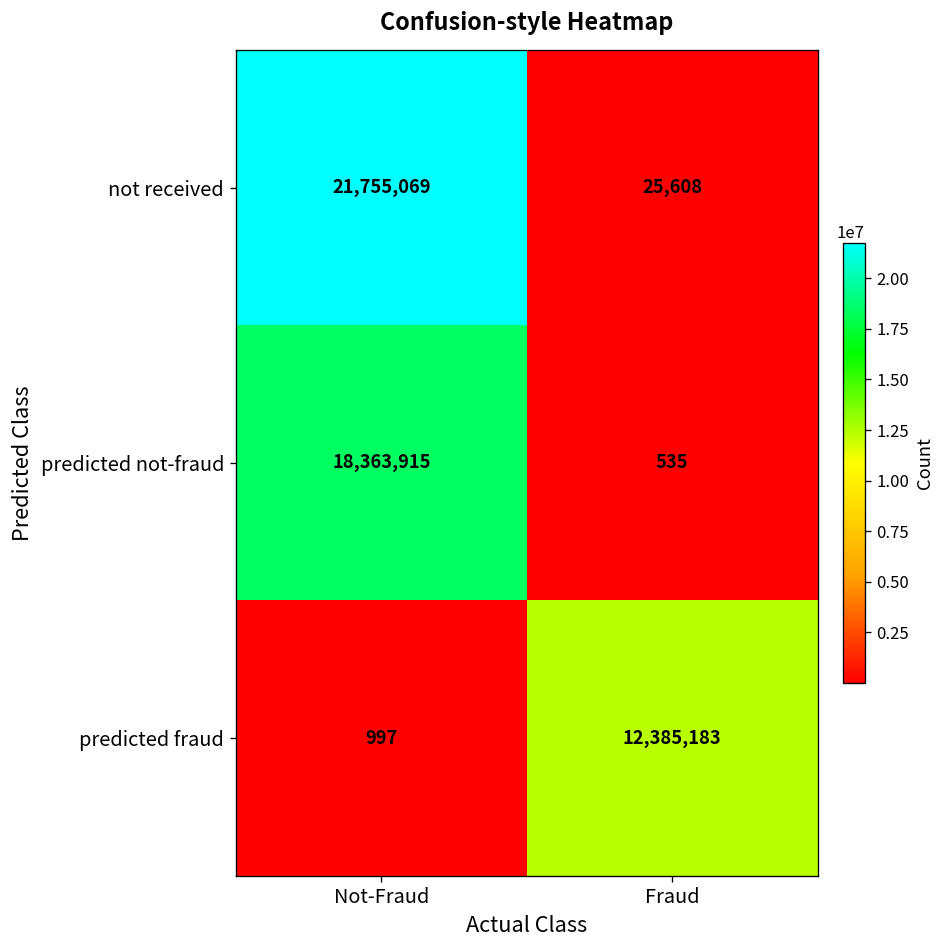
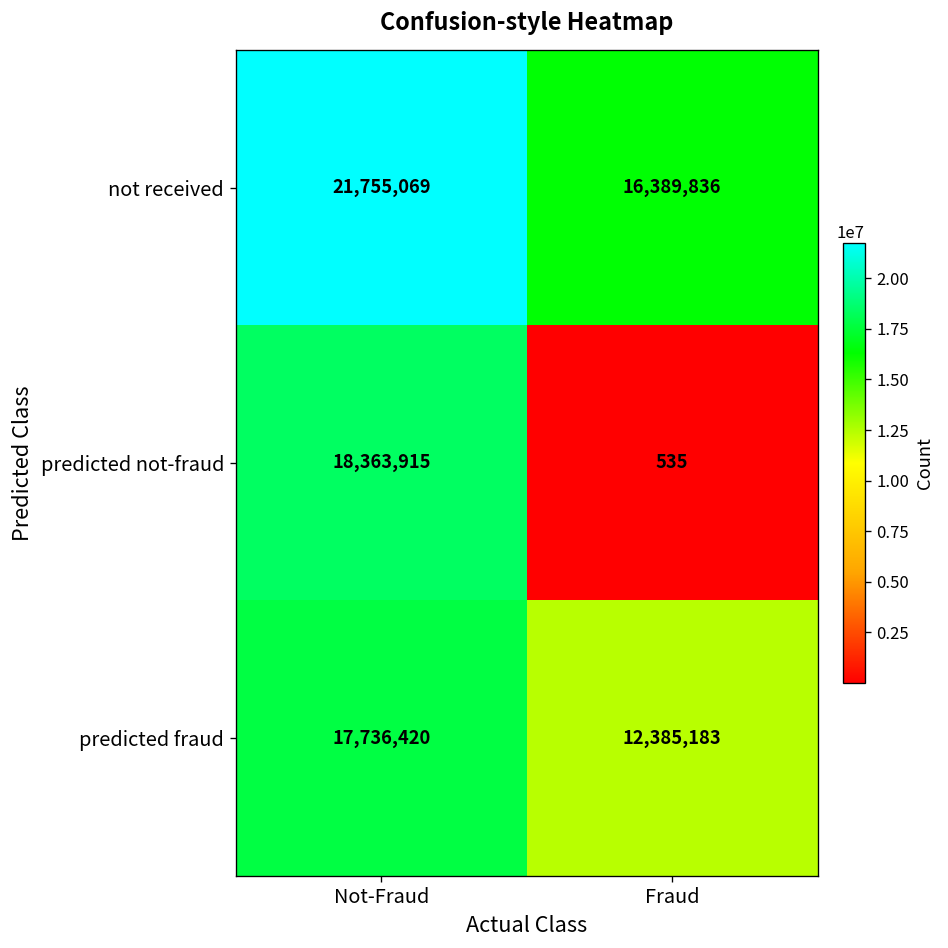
not received, Fraud: 25,608 -> 16,389,836
predicted fraud, Not-Fraud: 997 -> 17,736,420
